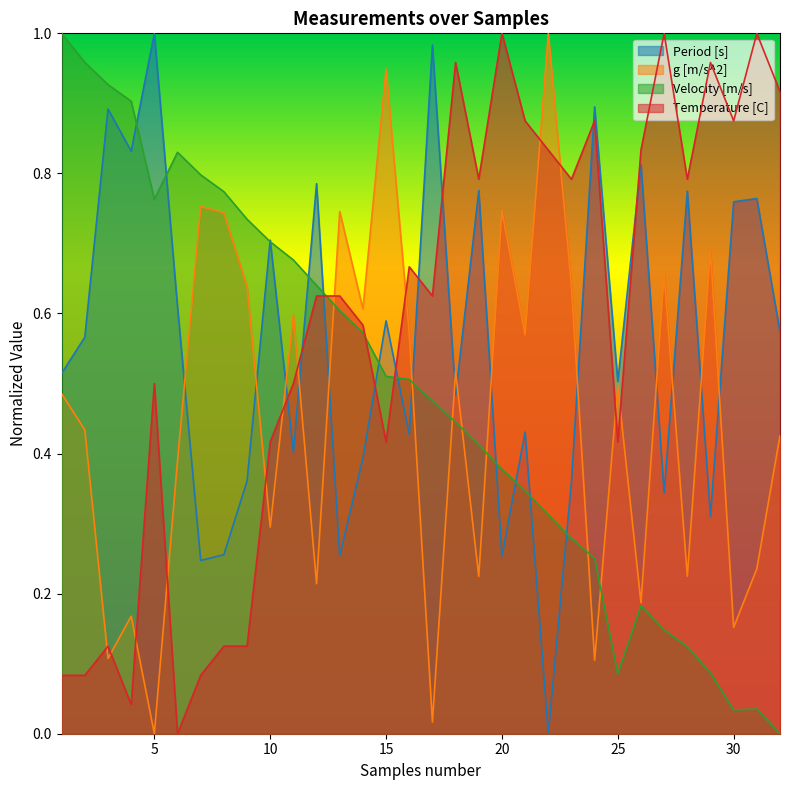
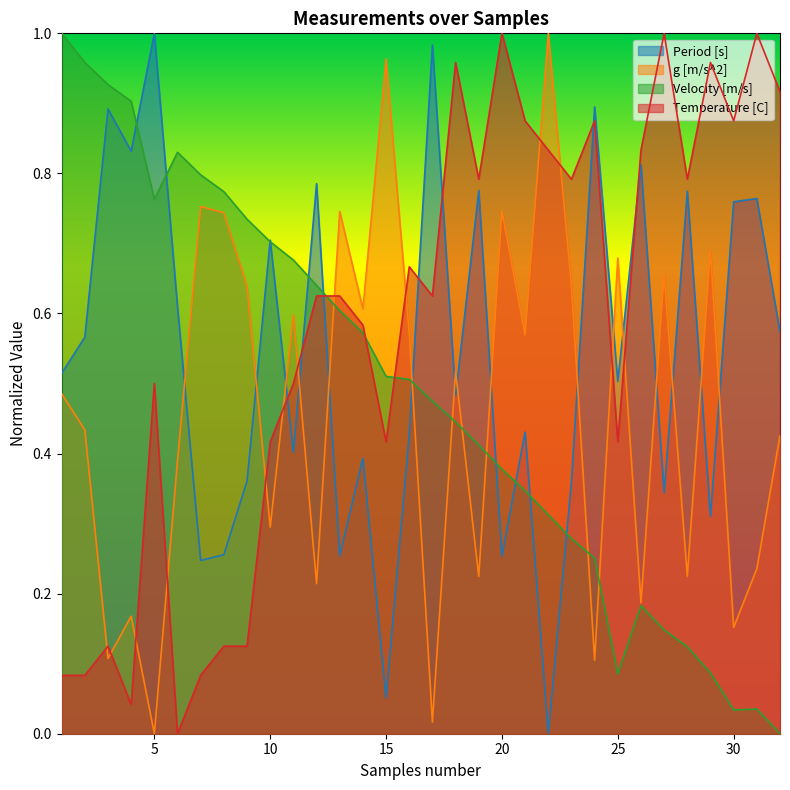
Period [s], 15: 0.59 -> 0.05
g [m/s^2], 15: 0.95 -> 0.96
g [m/s^2], 25: 0.50 -> 0.68
